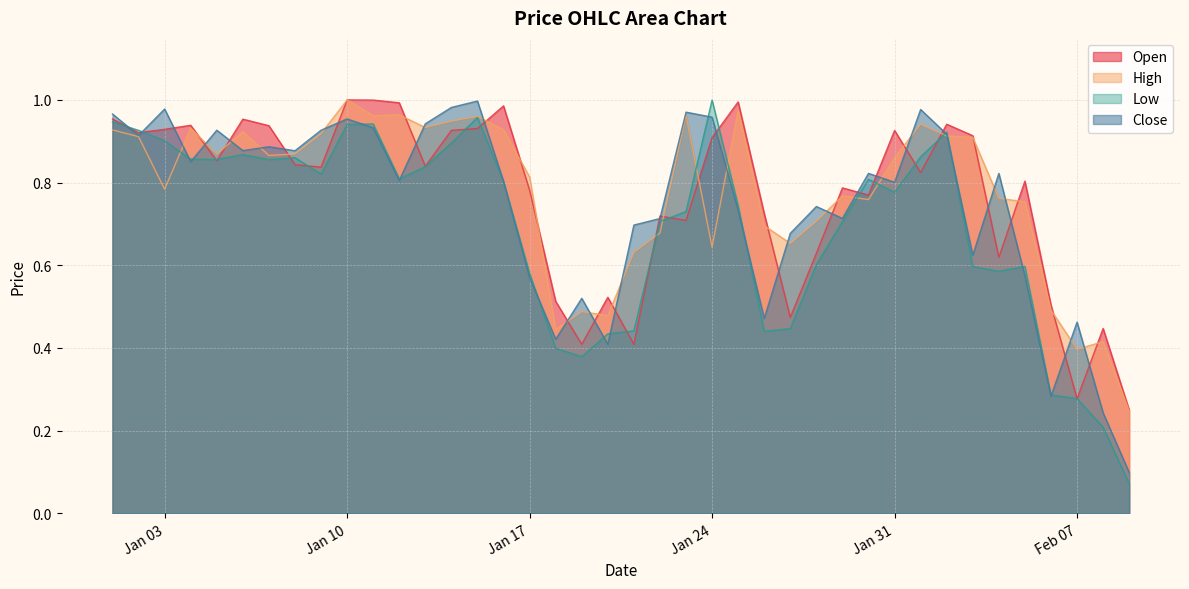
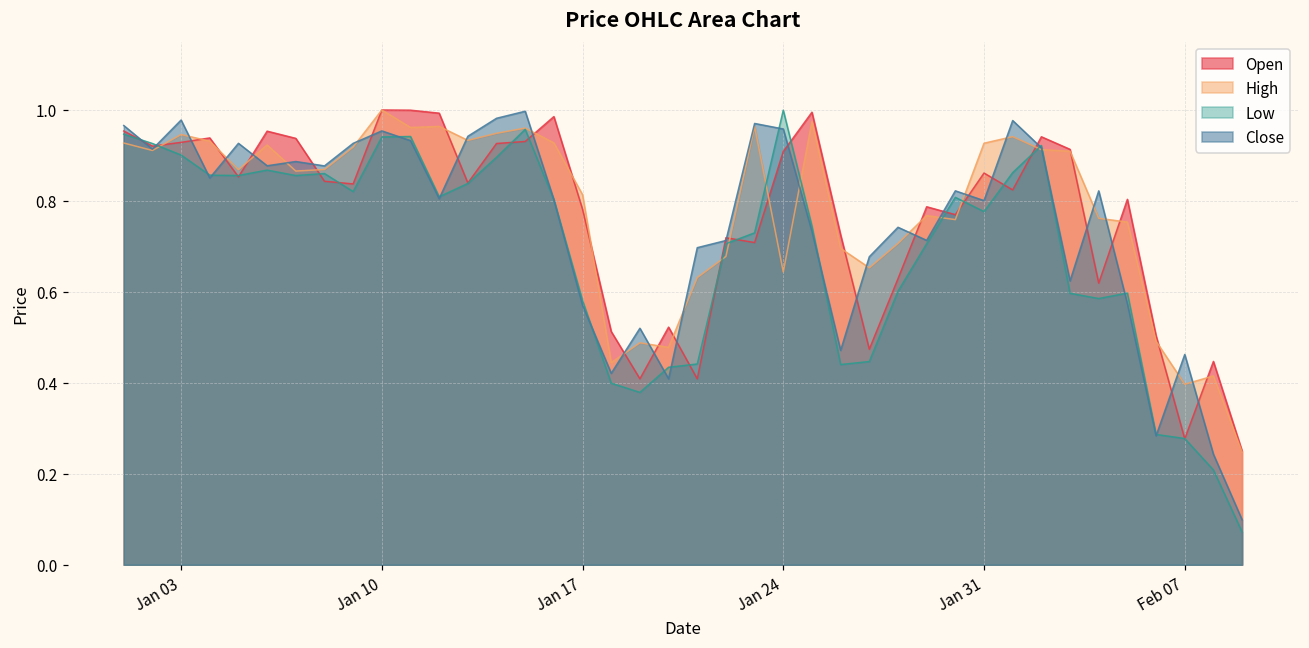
High, Jan 03: 0.78 -> 0.95
Open, Jan 31: 0.93 -> 0.86
High, Jan 31: 0.86 -> 0.93
